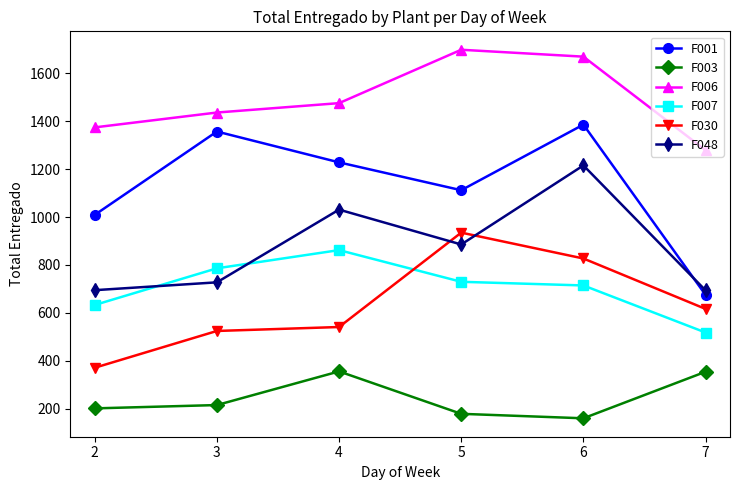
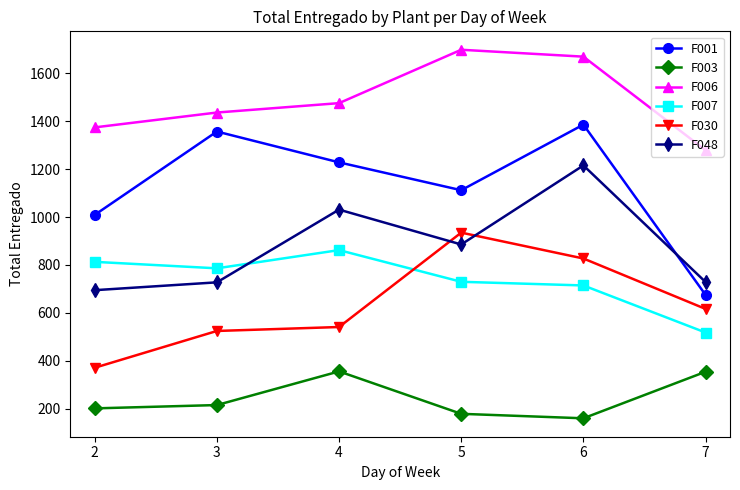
F007, 2: 630 -> 810
F048, 7: 690 -> 730
